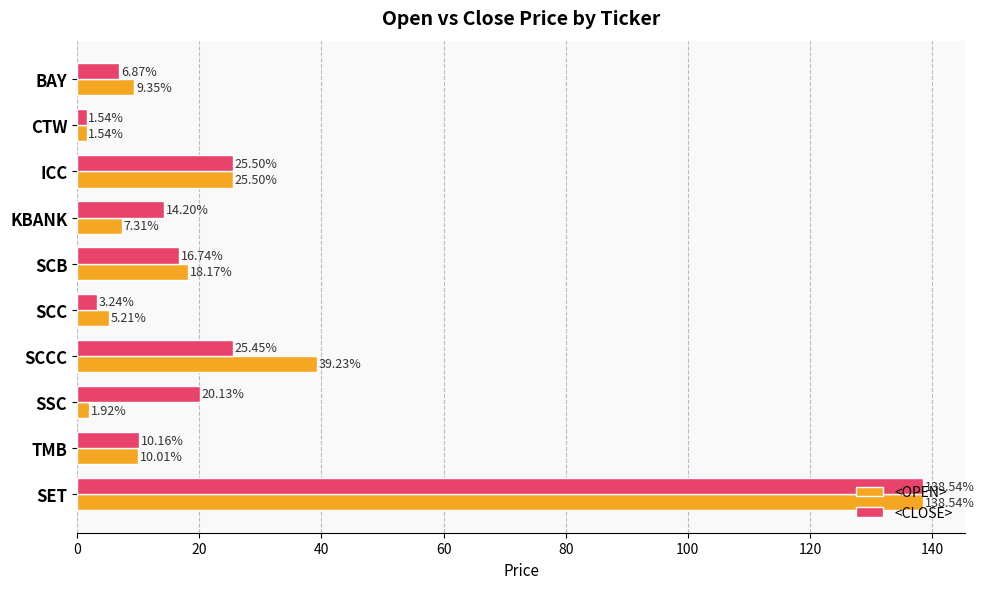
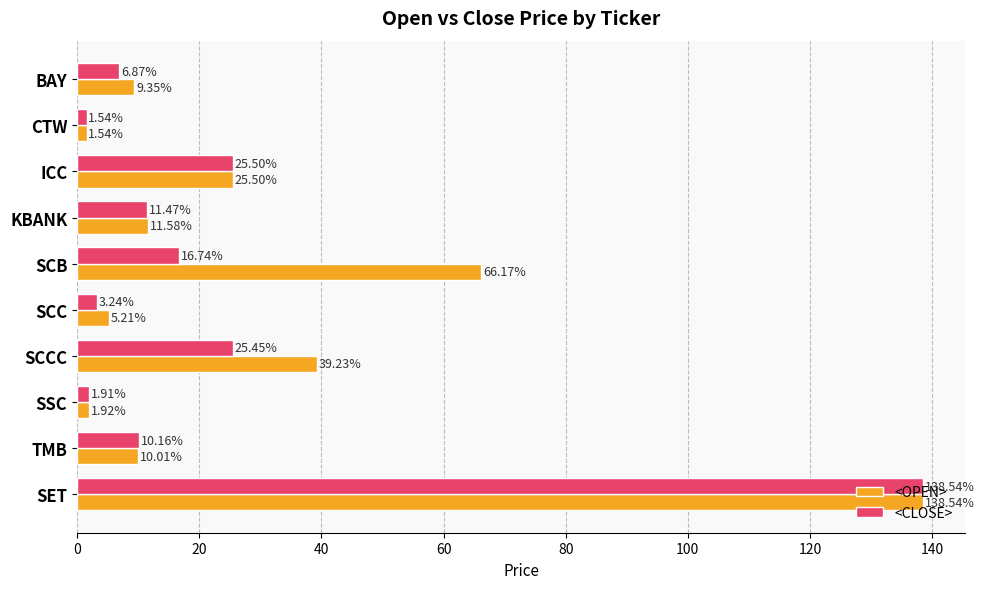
<CLOSE>, KBANK: 14.20% -> 11.47%
<OPEN>, KBANK: 7.31% -> 11.58%
<OPEN>, SCB: 18.17% -> 66.17%
<CLOSE>, SSC: 20.13% -> 1.91%
